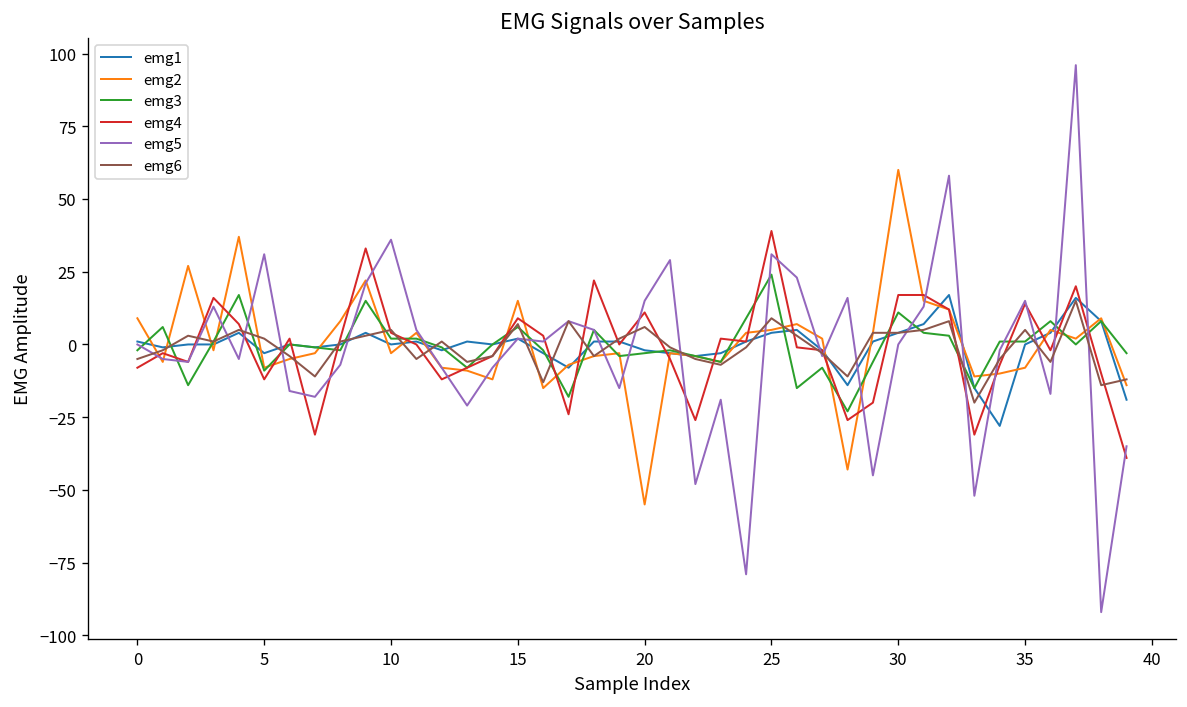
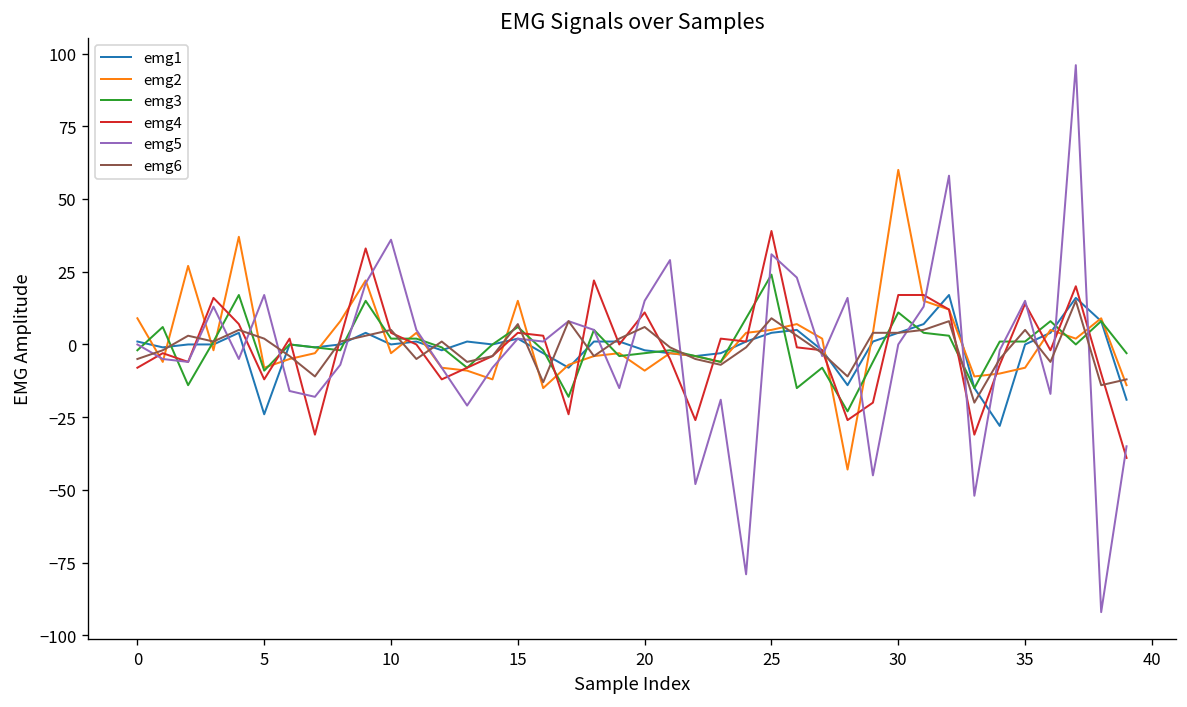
emg1, 5: -3 -> -24
emg5, 5: 31 -> 17
emg4, 15: 9 -> 4
emg2, 20: -55 -> -9
